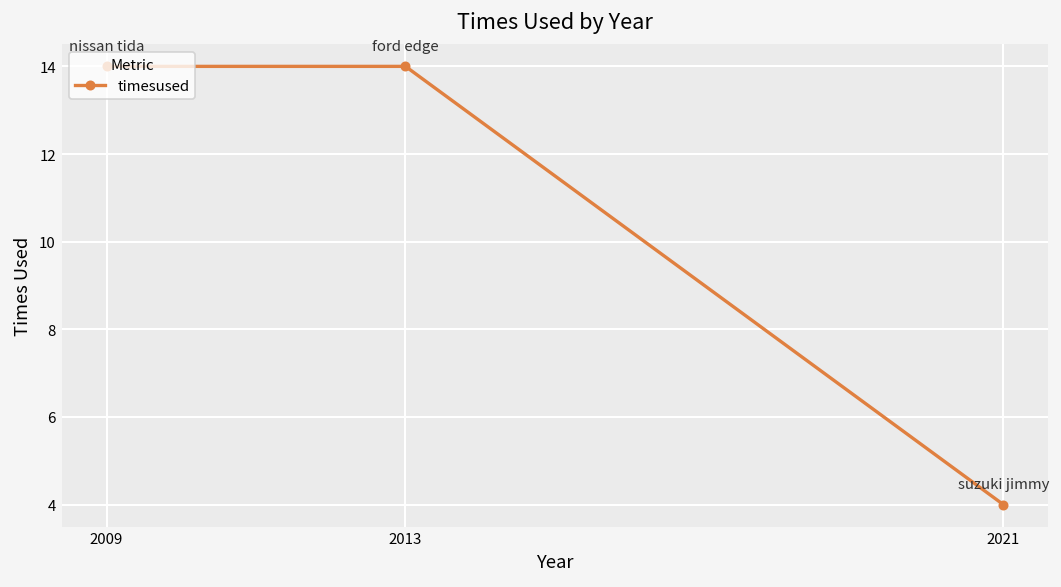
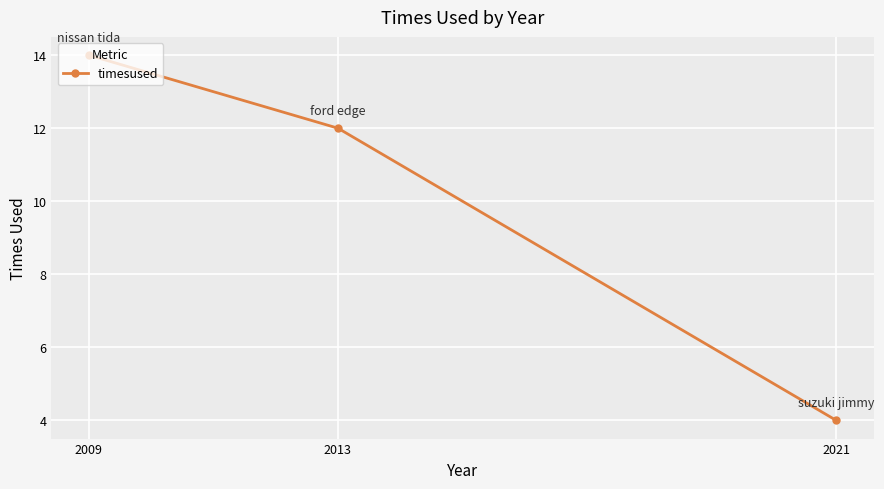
2013: 14 -> 12
